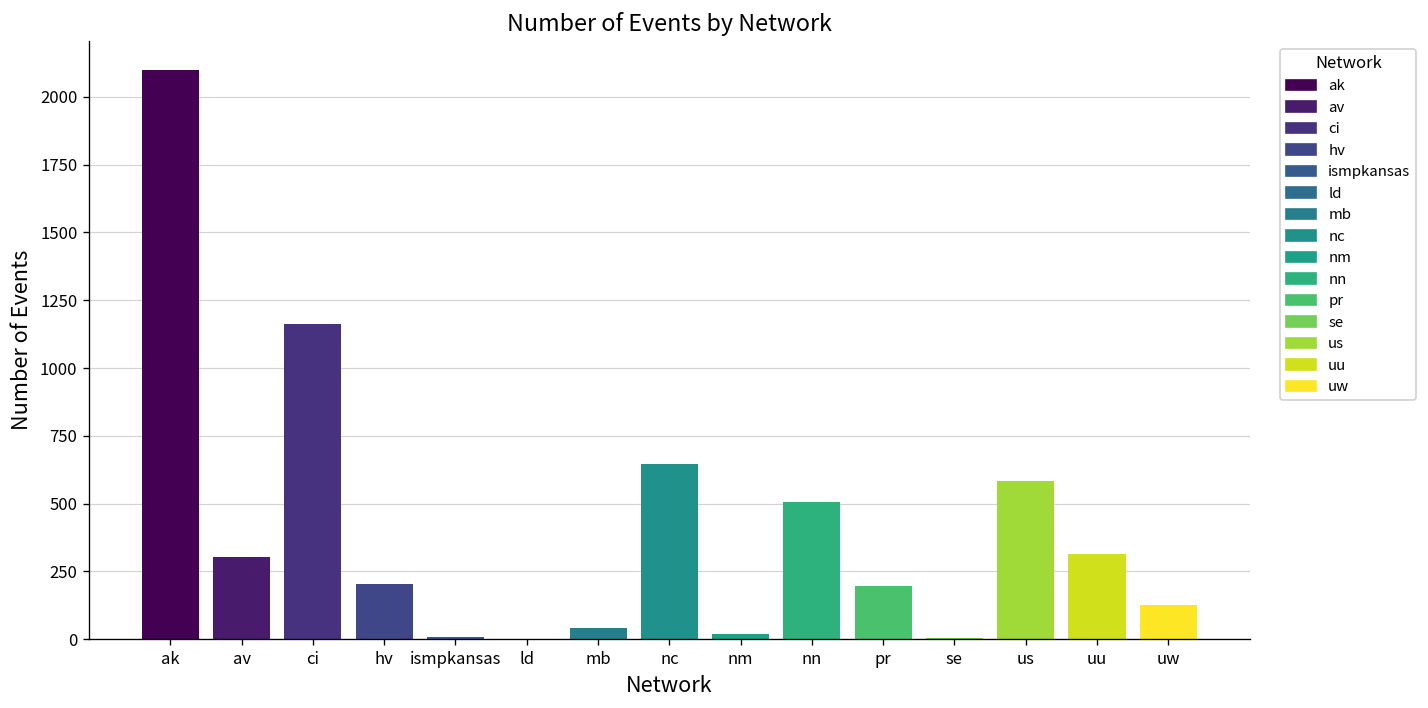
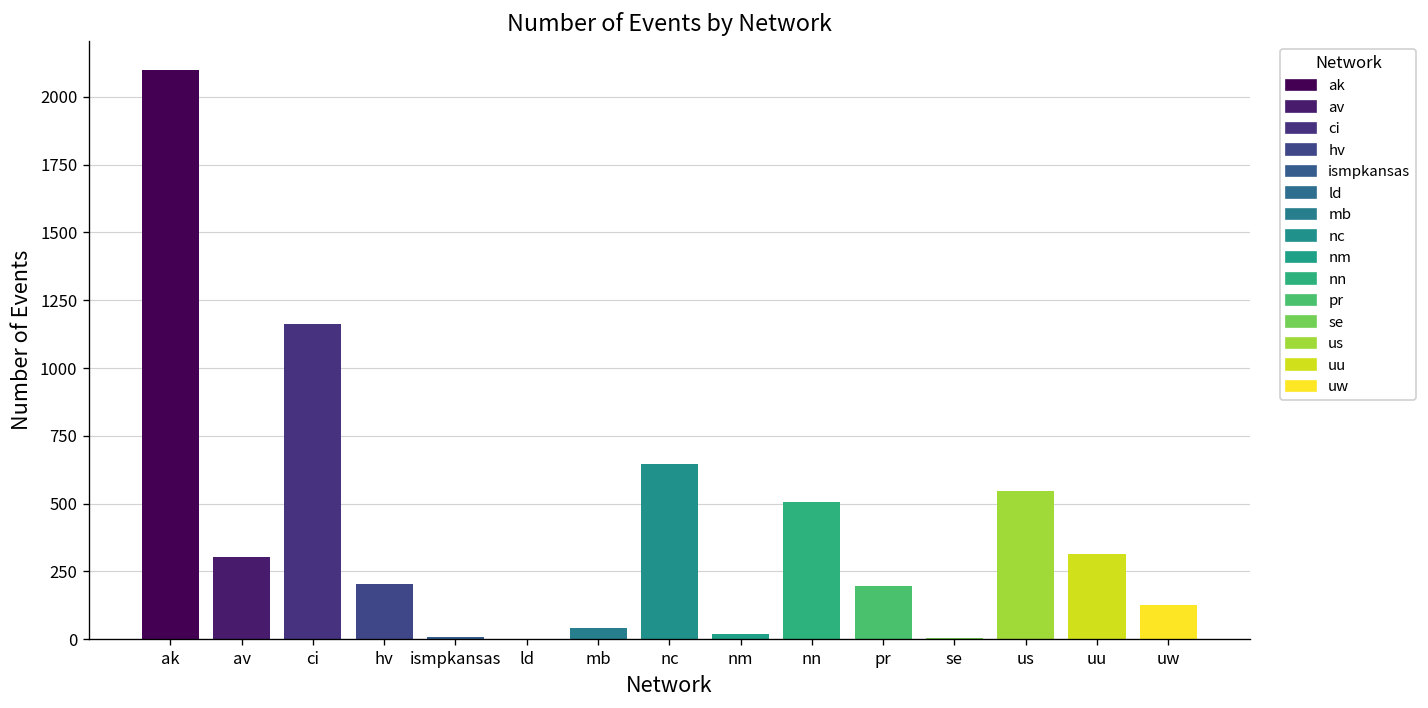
us: 580 -> 550
